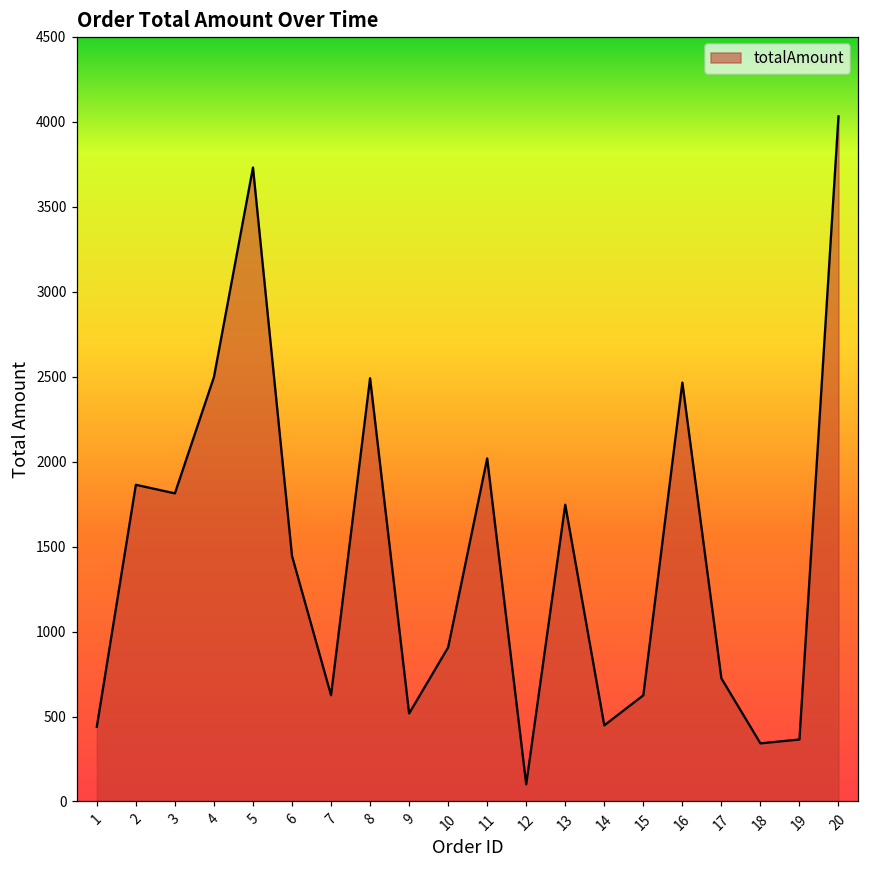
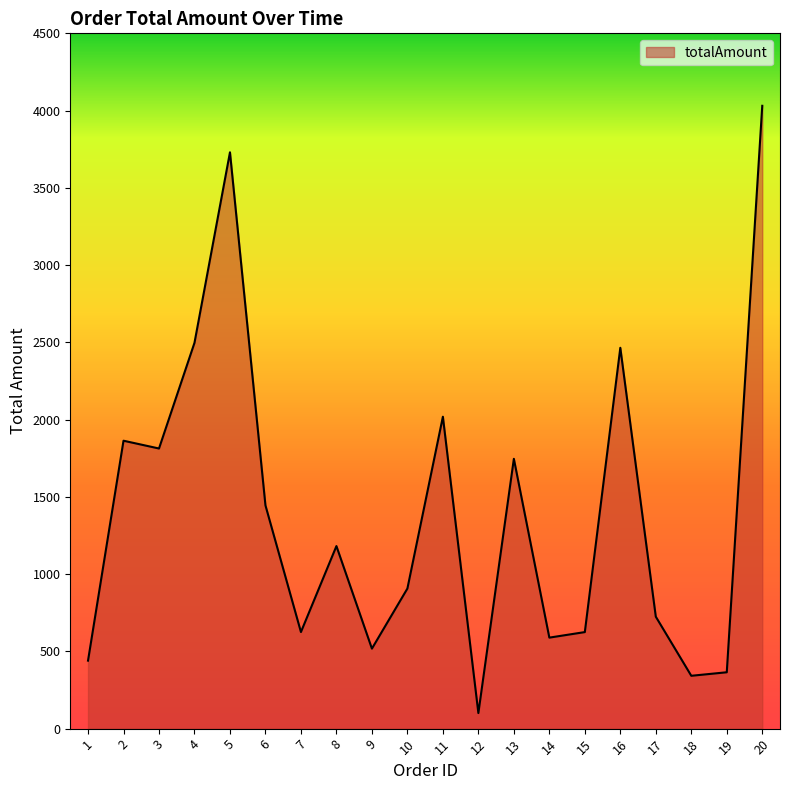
8: 2490 -> 1180
14: 450 -> 590
